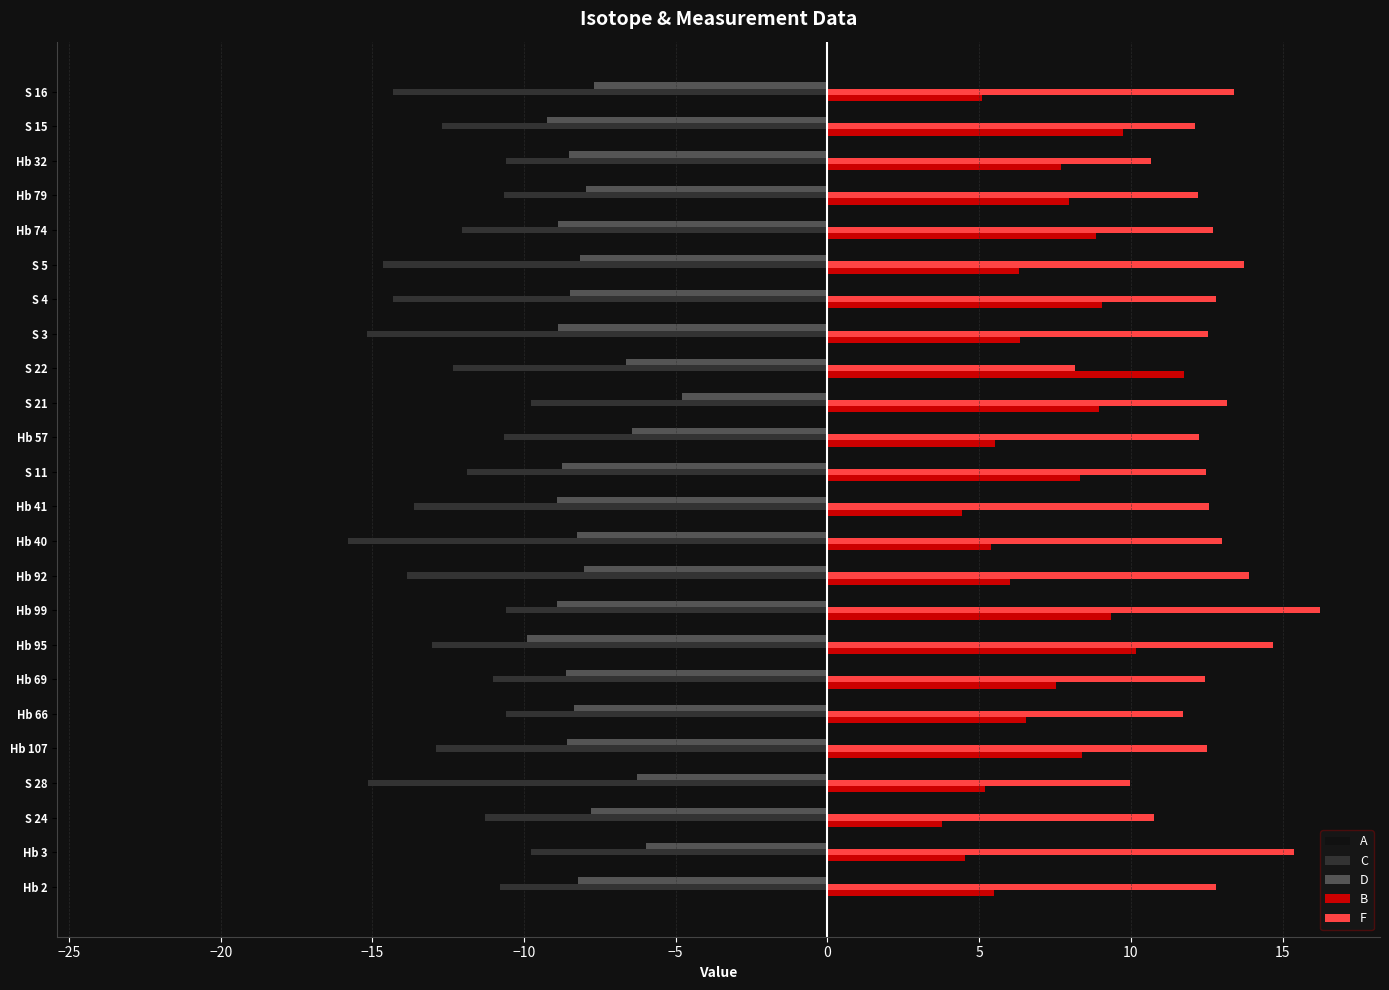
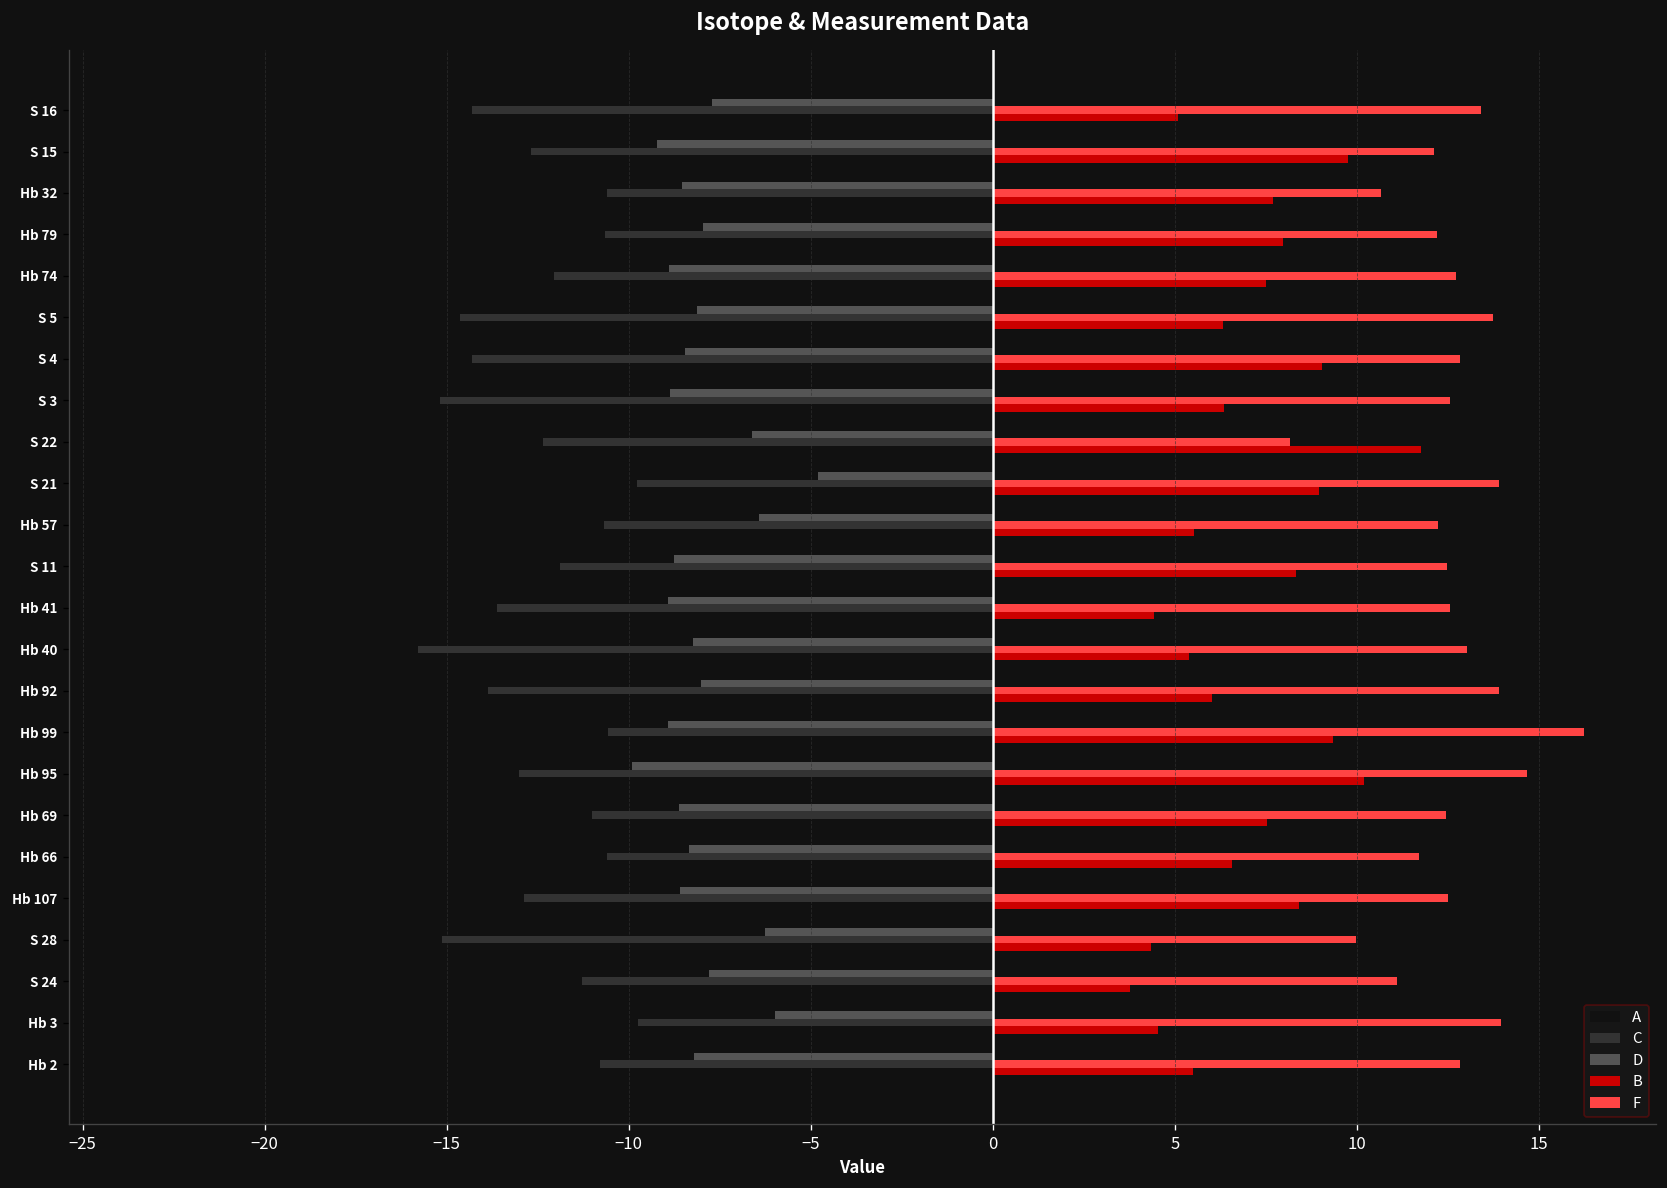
B, Hb 74: 8.8 -> 7.5
F, S 21: 13.2 -> 13.9
B, S 28: 5.2 -> 4.4
F, S 24: 10.8 -> 11.1
F, Hb 3: 15.4 -> 14.0
